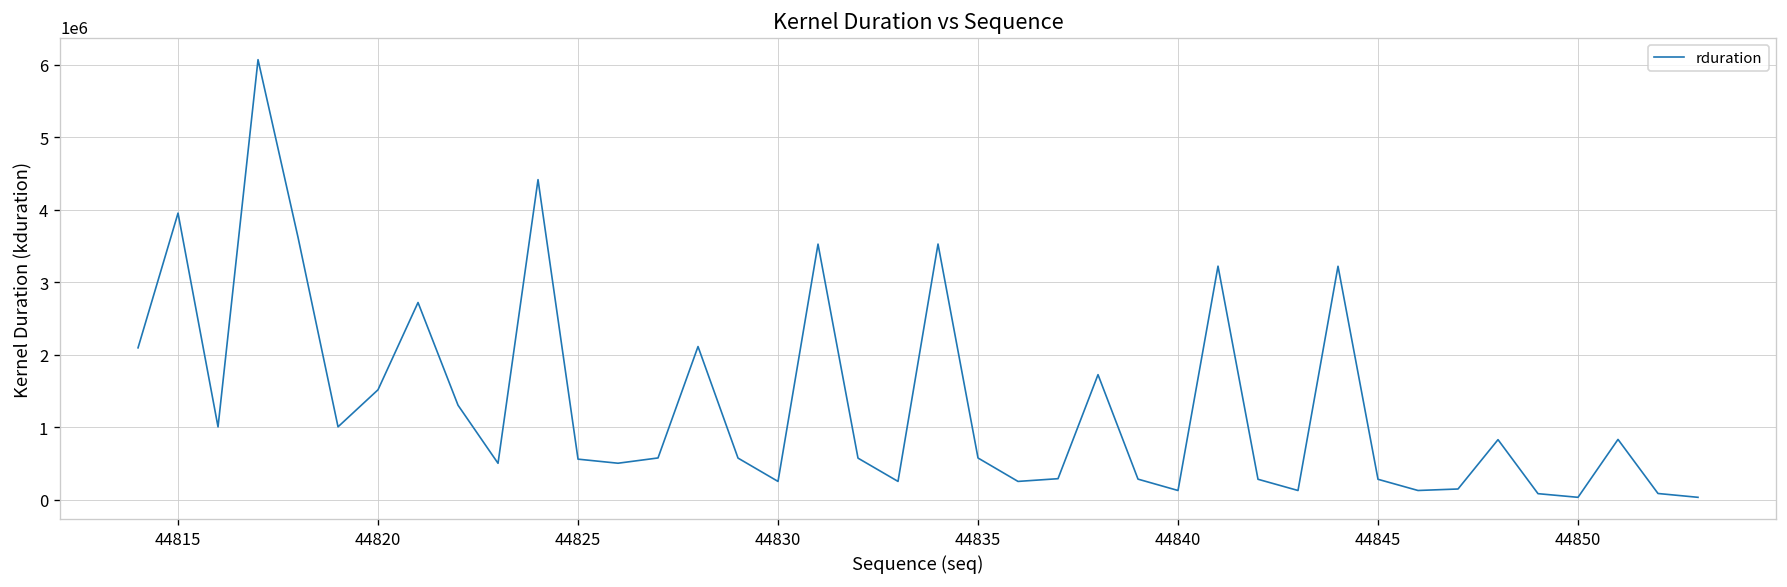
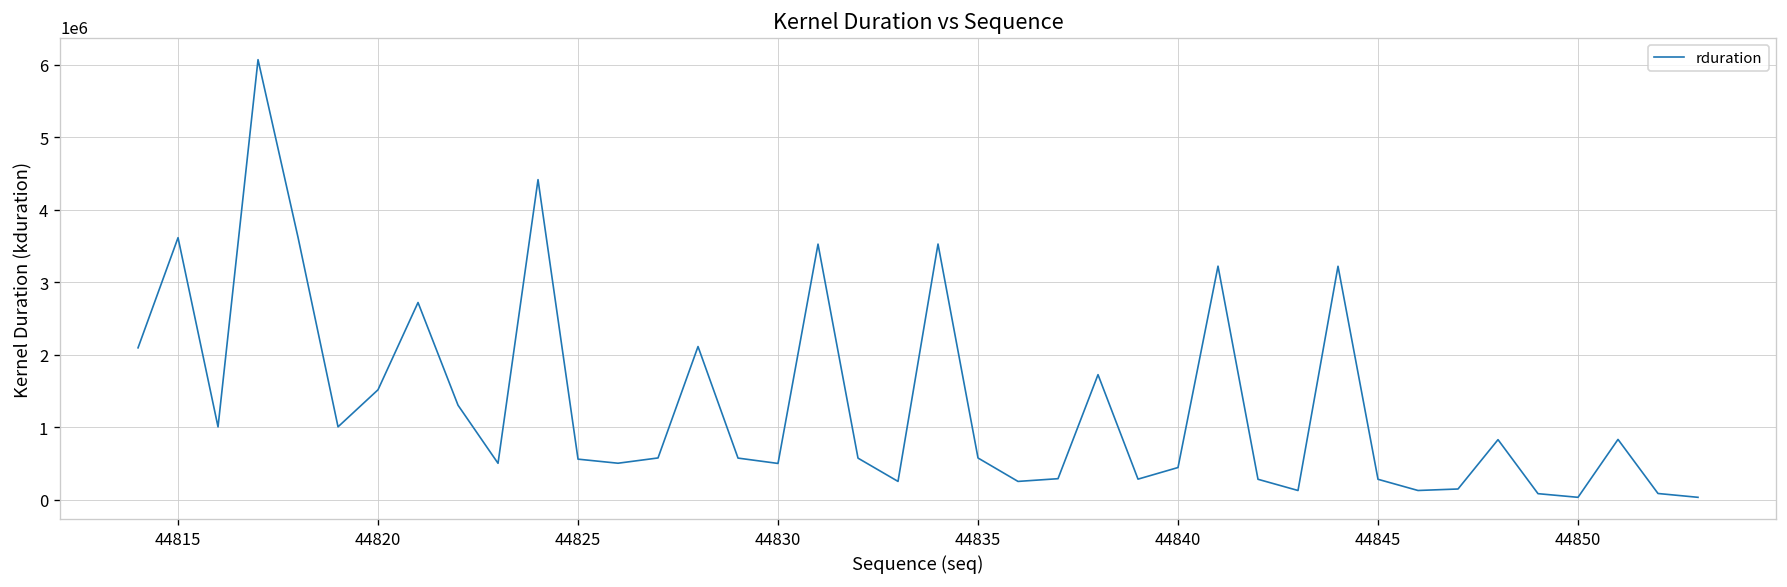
44815: 4000000 -> 3600000
44830: 300000 -> 500000
44840: 100000 -> 400000
